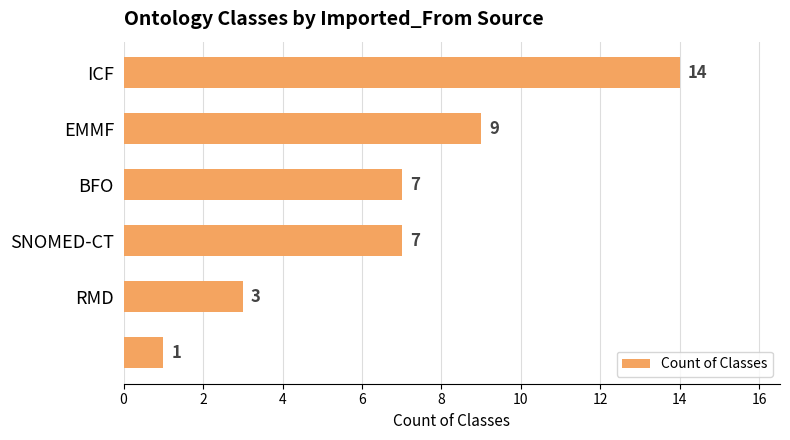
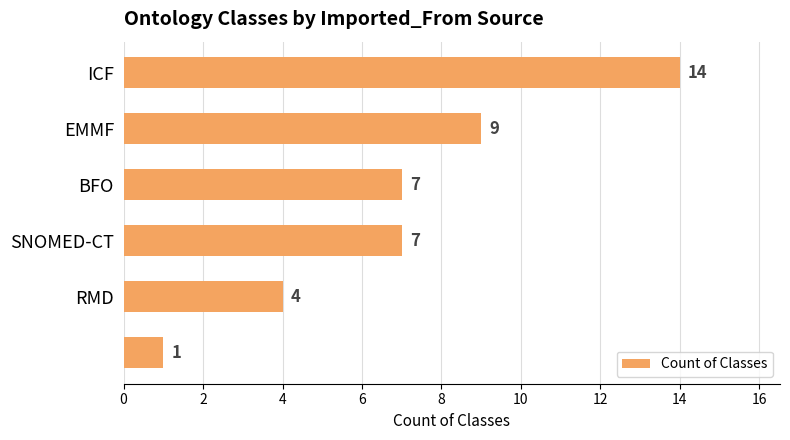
RMD: 3 -> 4
